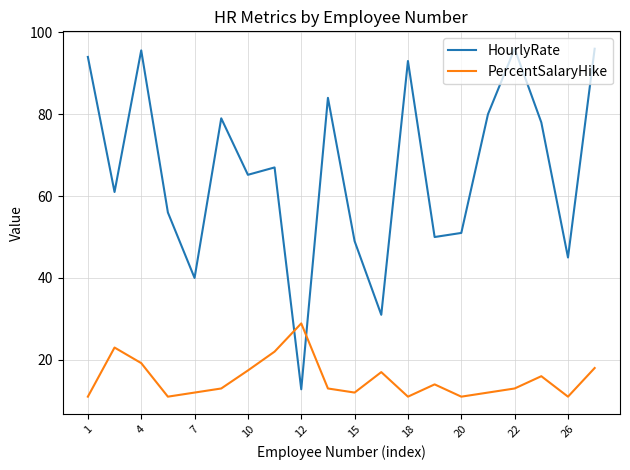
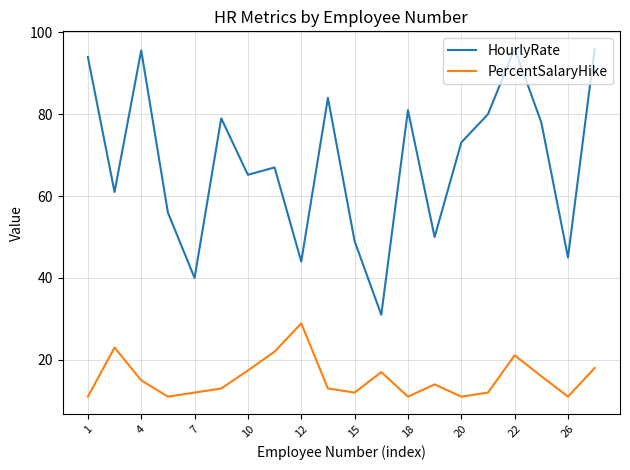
PercentSalaryHike, 4: 19 -> 15
HourlyRate, 12: 13 -> 44
HourlyRate, 18: 93 -> 81
HourlyRate, 20: 51 -> 73
PercentSalaryHike, 22: 13 -> 21
